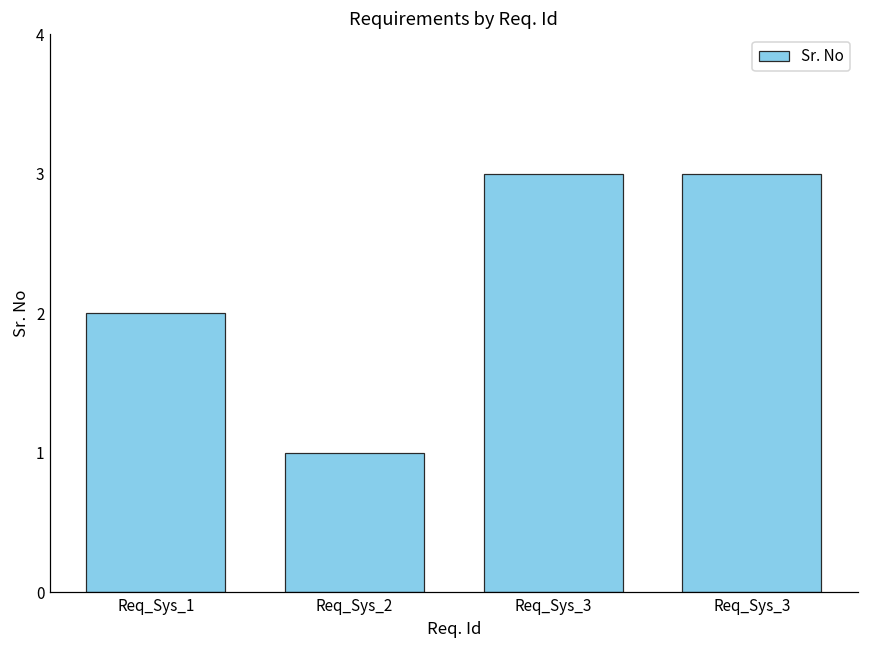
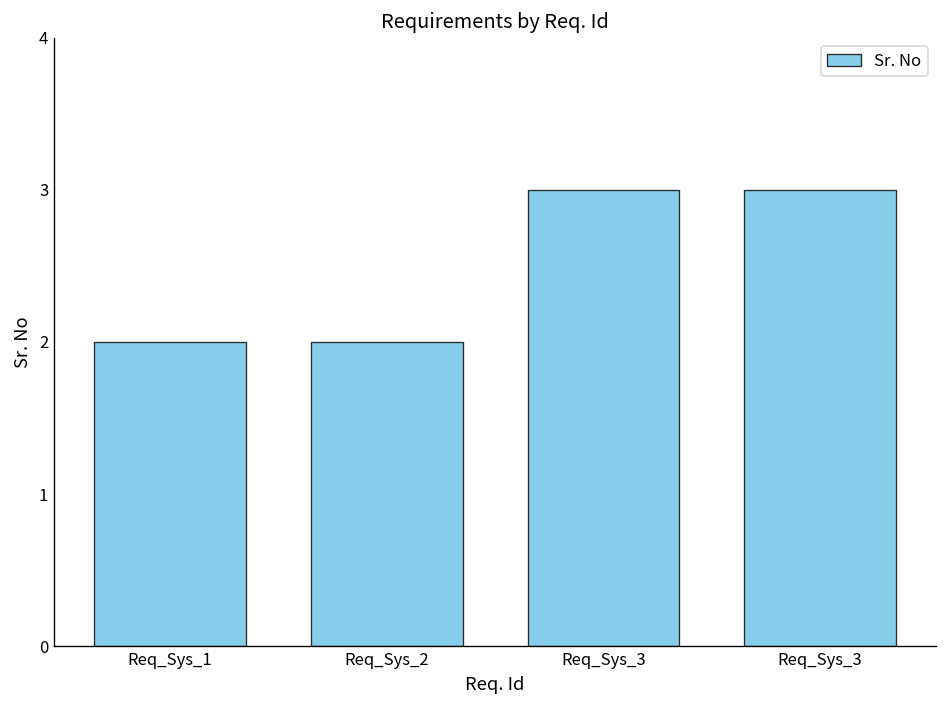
Req_Sys_2: 1 -> 2
